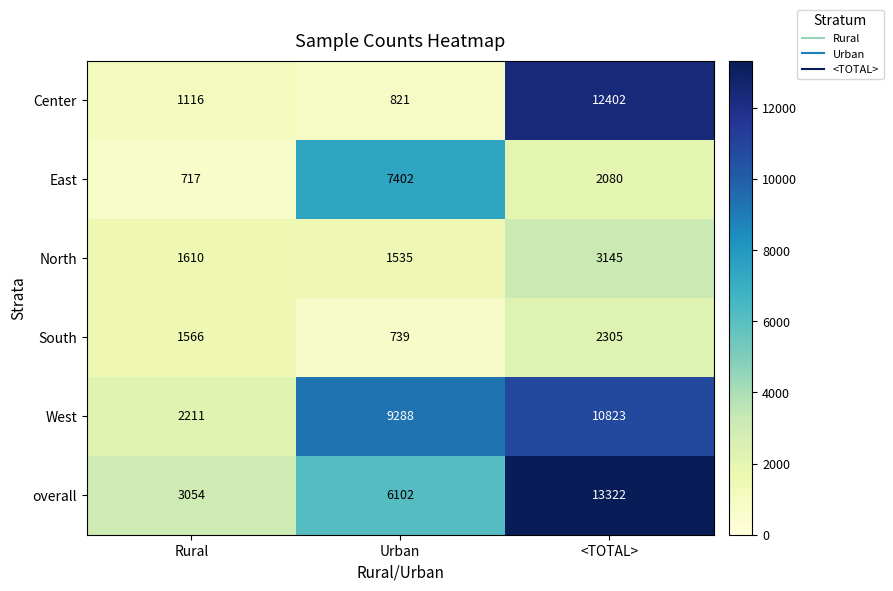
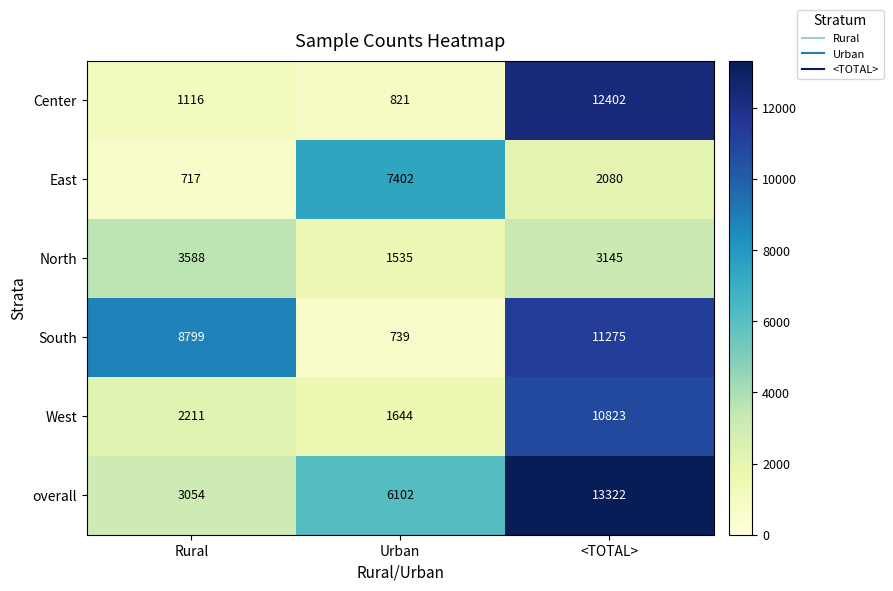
North, Rural: 1610 -> 3588
South, Rural: 1566 -> 8799
South, <TOTAL>: 2305 -> 11275
West, Urban: 9288 -> 1644
